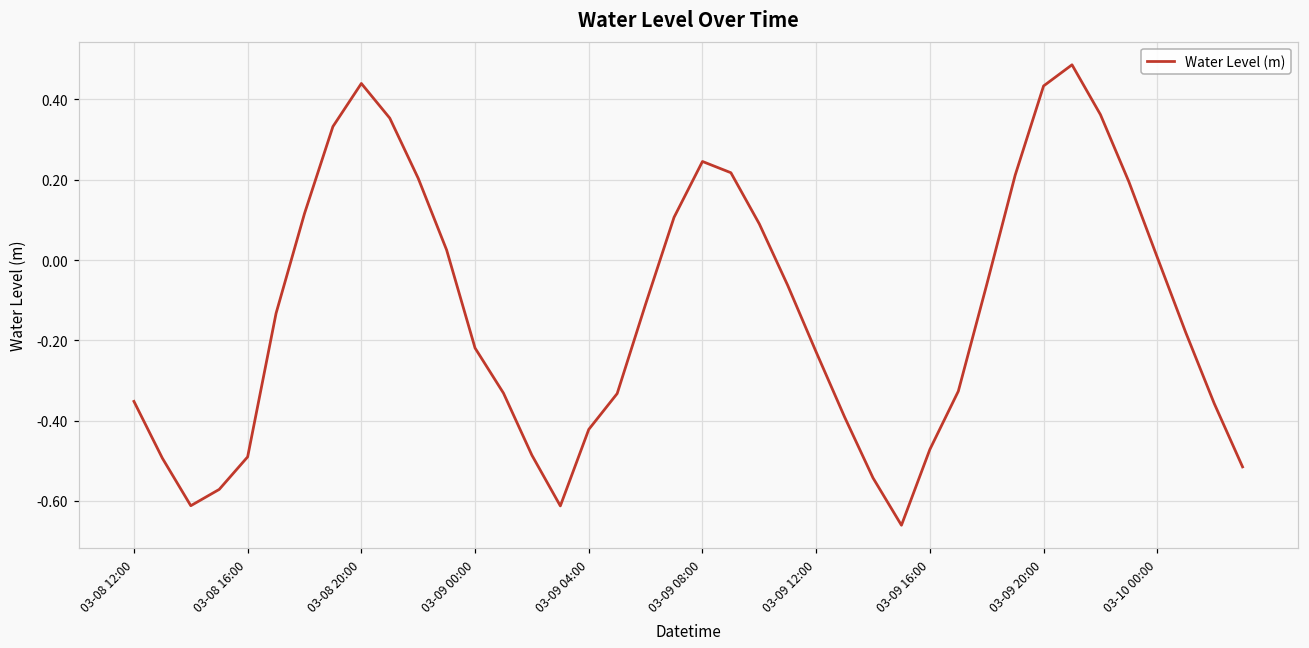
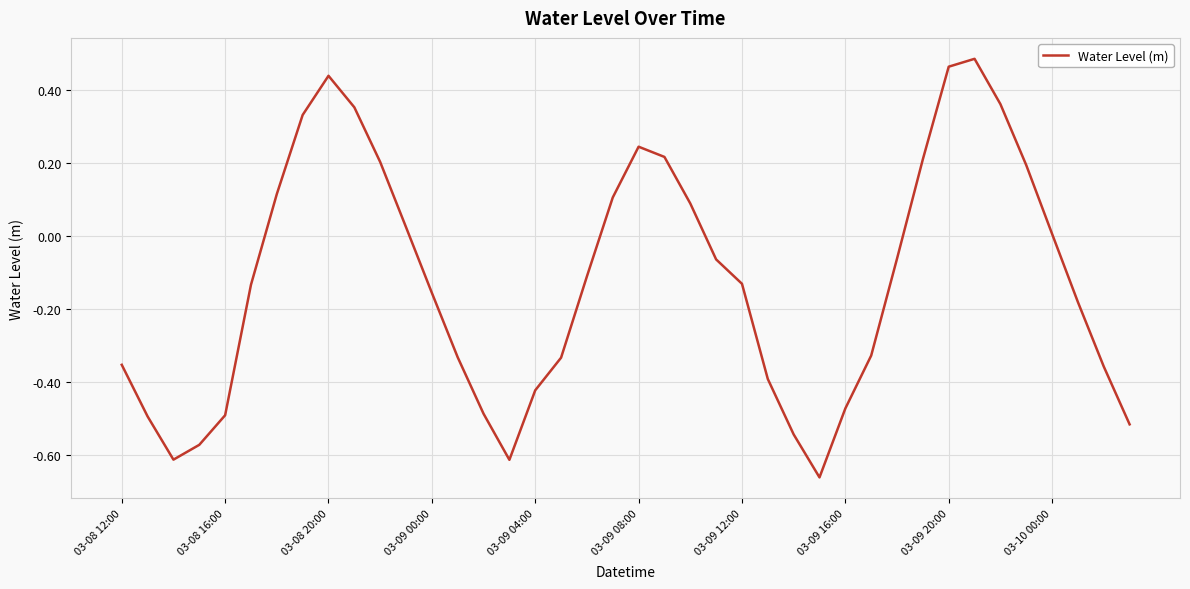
03-09 00:00: -0.22 -> -0.15
03-09 12:00: -0.23 -> -0.13
03-09 20:00: 0.43 -> 0.46
